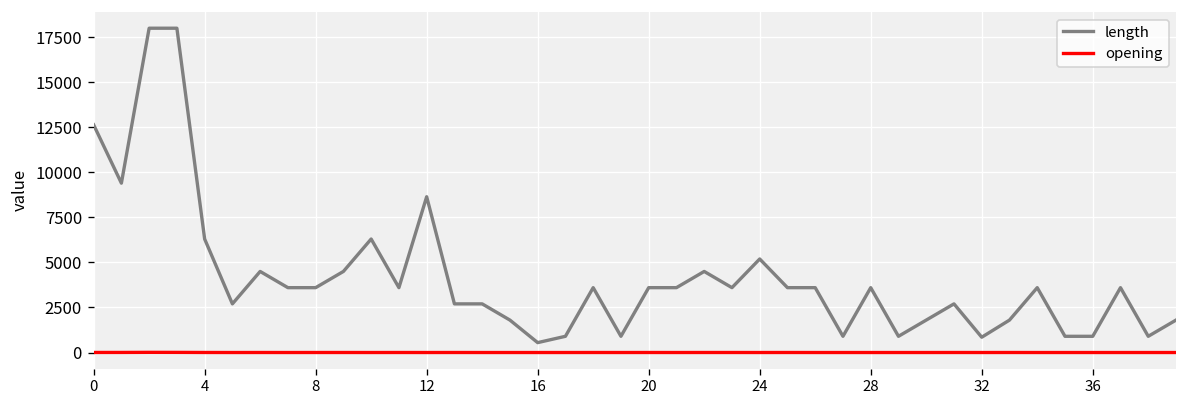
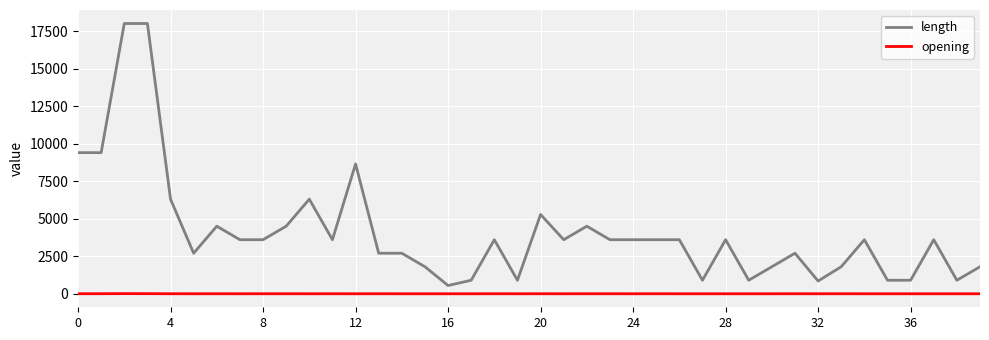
length, 0: 12600 -> 9400
length, 20: 3600 -> 5300
length, 24: 5200 -> 3600
